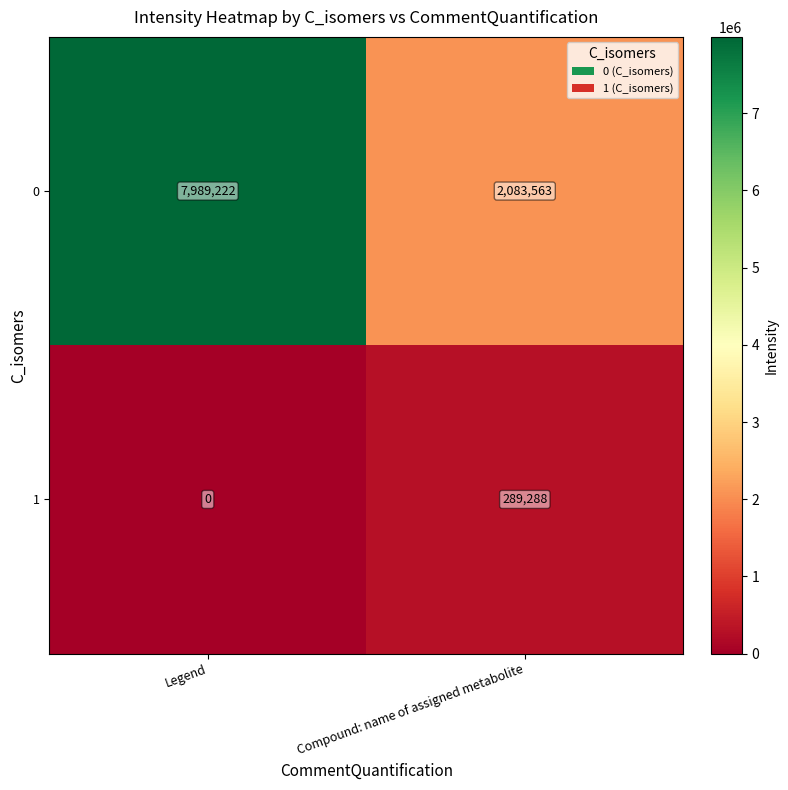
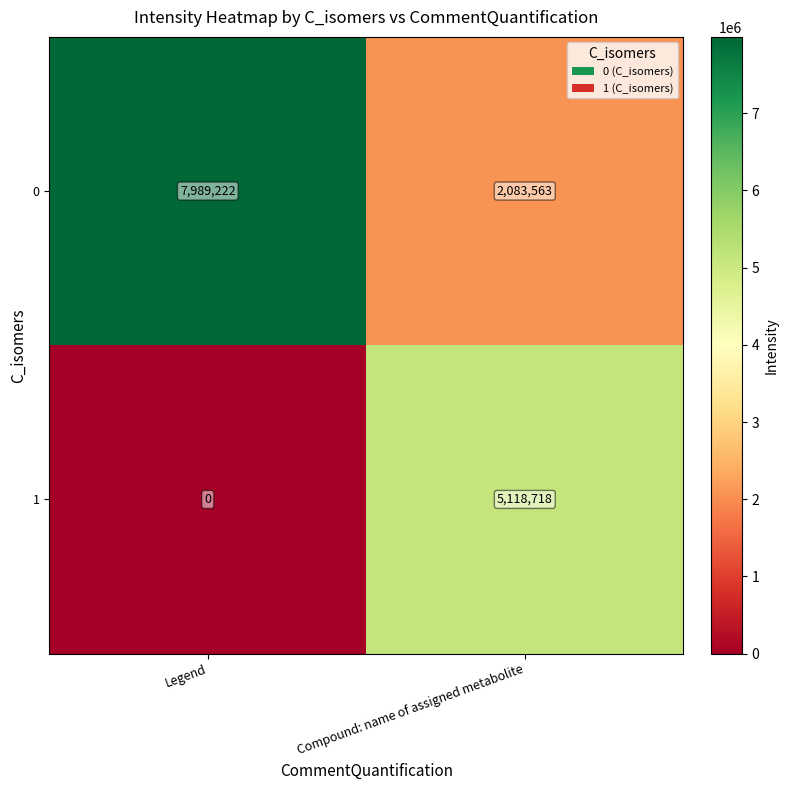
1, Compound: name of assigned metabolite: 289,288 -> 5,118,718
